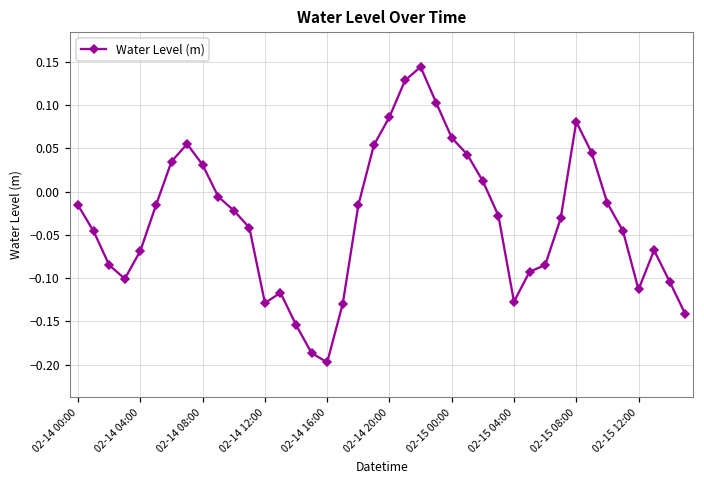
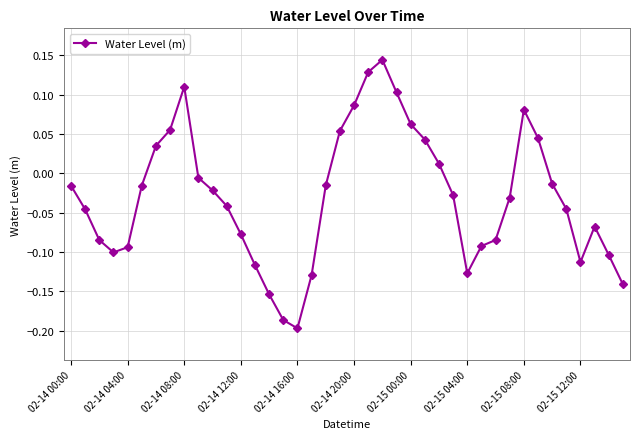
02-14 04:00: -0.07 -> -0.09
02-14 08:00: 0.03 -> 0.11
02-14 12:00: -0.13 -> -0.08
